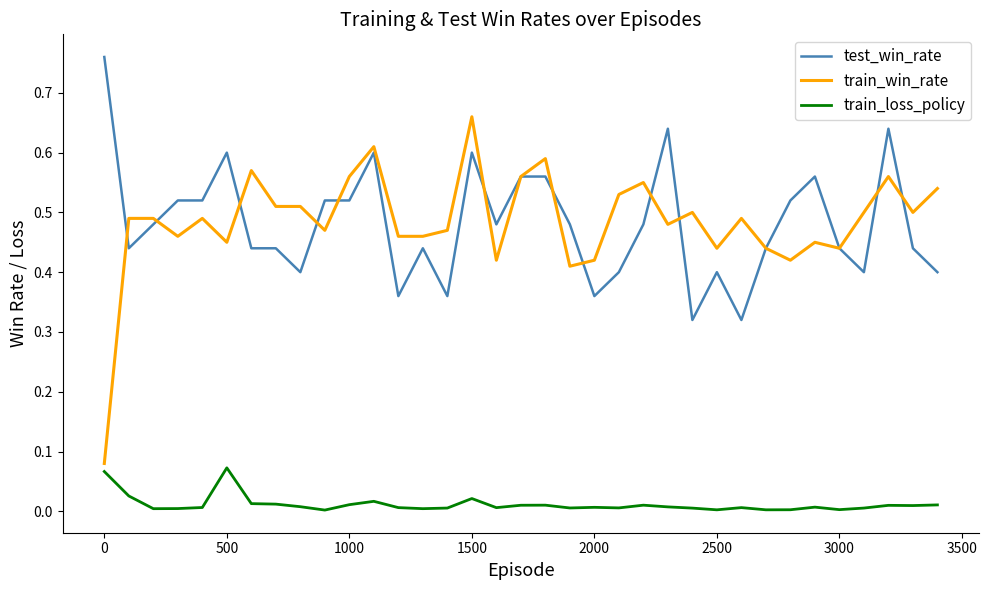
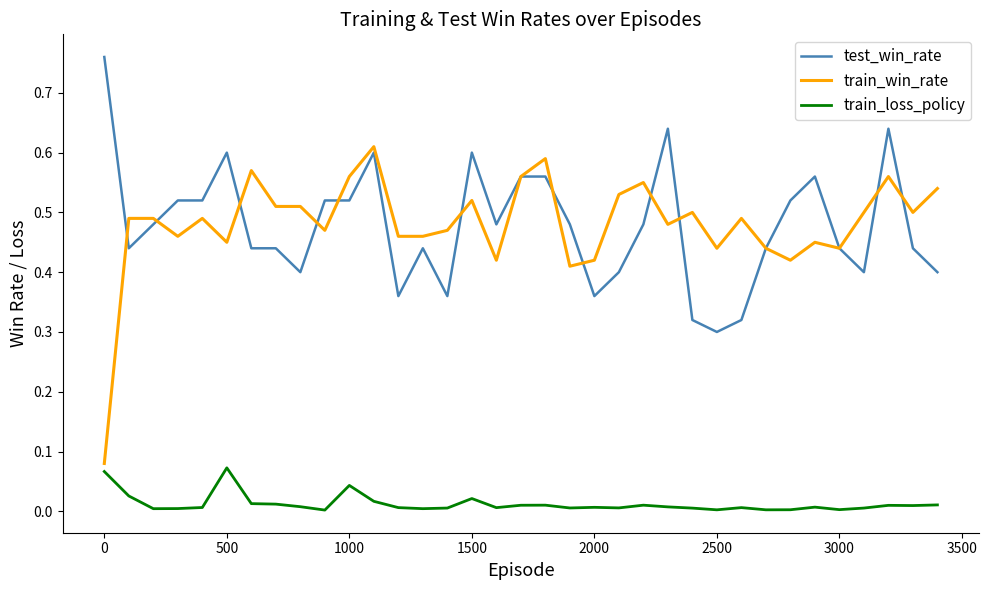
train_loss_policy, 1000: 0.01 -> 0.04
train_win_rate, 1500: 0.66 -> 0.52
test_win_rate, 2500: 0.4 -> 0.3
